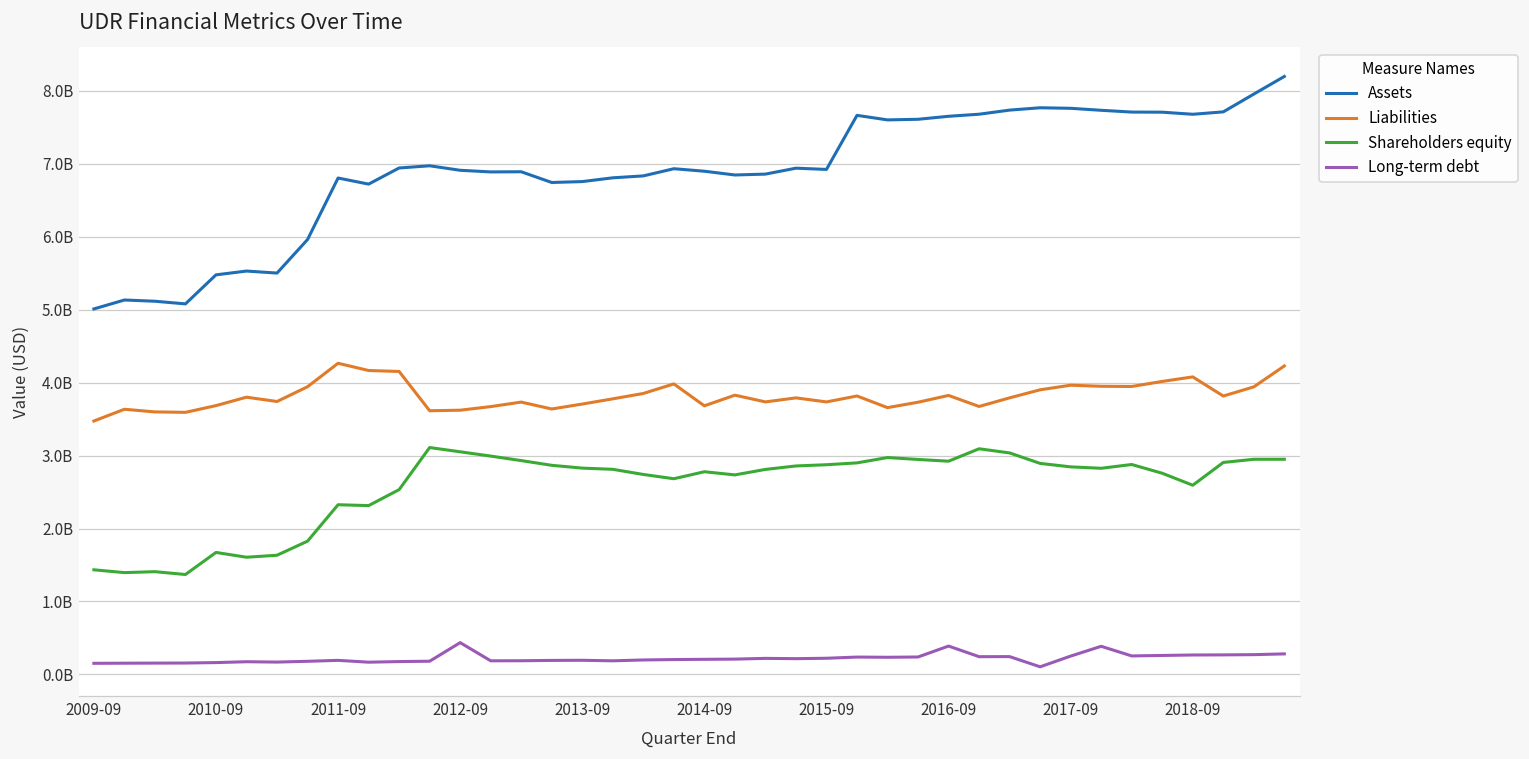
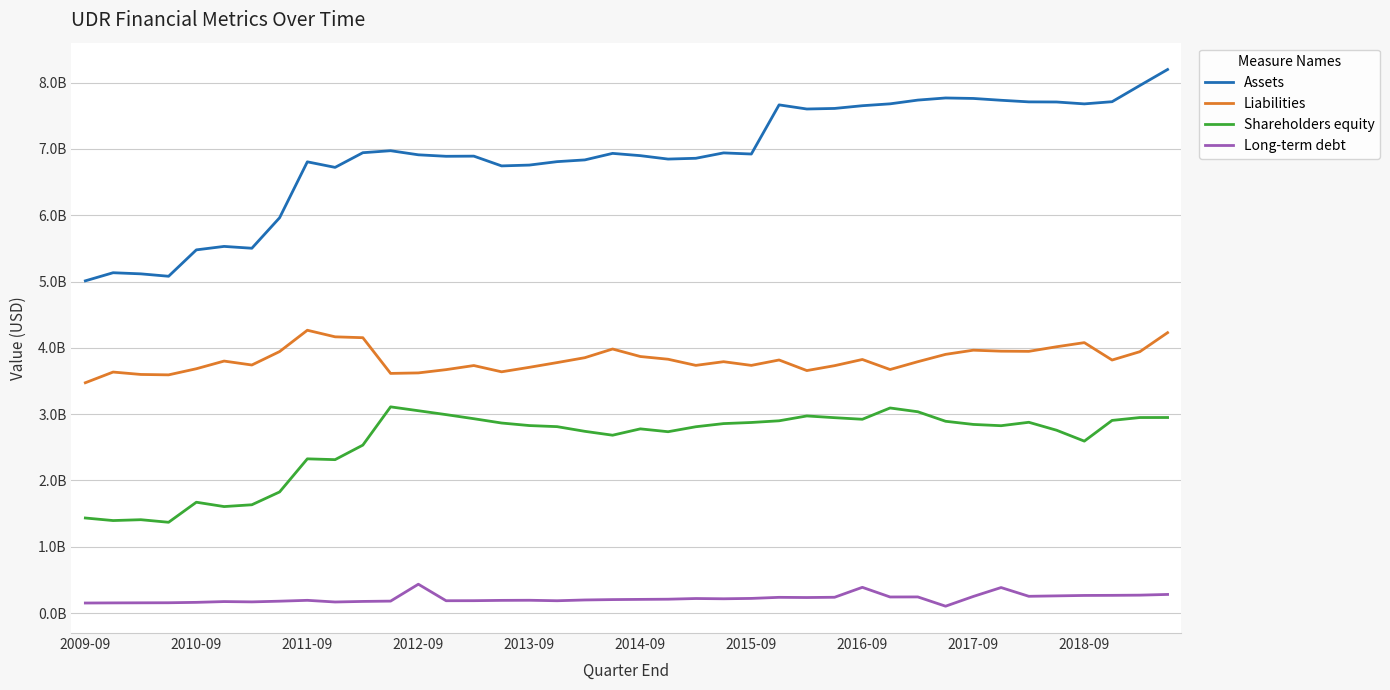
Liabilities, 2014-09: 3700000000 -> 3900000000
